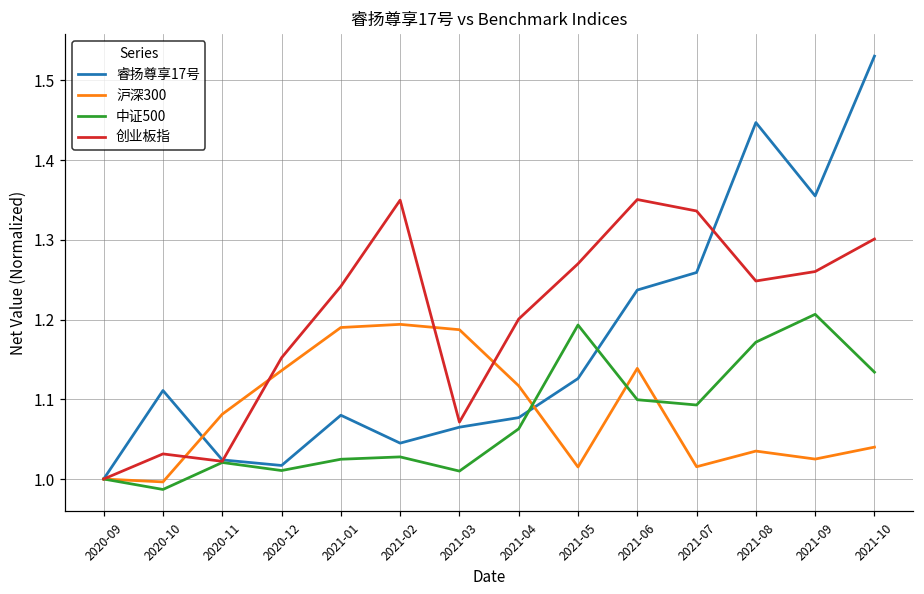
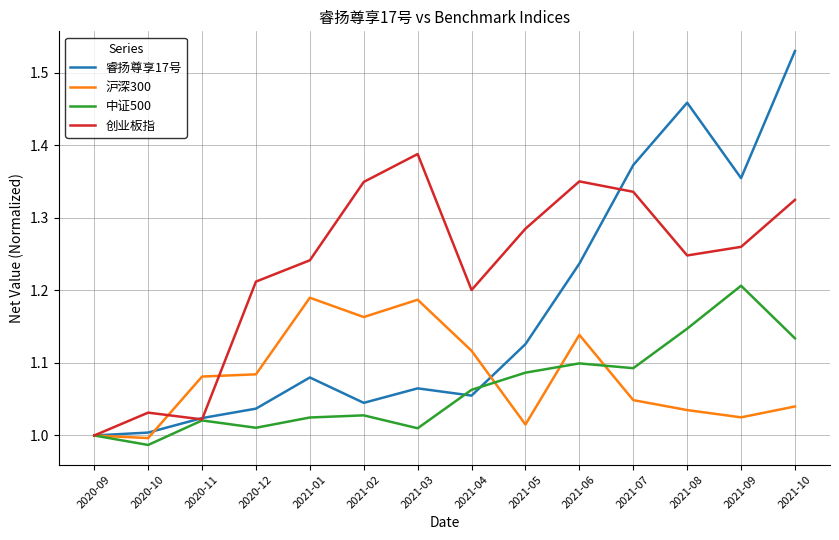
睿扬尊享17号, 2020-10: 1.11 -> 1.00
睿扬尊享17号, 2020-12: 1.02 -> 1.04
沪深300, 2020-12: 1.14 -> 1.08
创业板指, 2020-12: 1.15 -> 1.21
沪深300, 2021-02: 1.19 -> 1.16
创业板指, 2021-03: 1.07 -> 1.39
睿扬尊享17号, 2021-04: 1.08 -> 1.06
中证500, 2021-05: 1.19 -> 1.09
创业板指, 2021-05: 1.27 -> 1.29
睿扬尊享17号, 2021-07: 1.26 -> 1.37
沪深300, 2021-07: 1.02 -> 1.05
睿扬尊享17号, 2021-08: 1.45 -> 1.46
中证500, 2021-08: 1.17 -> 1.15
创业板指, 2021-10: 1.30 -> 1.33
